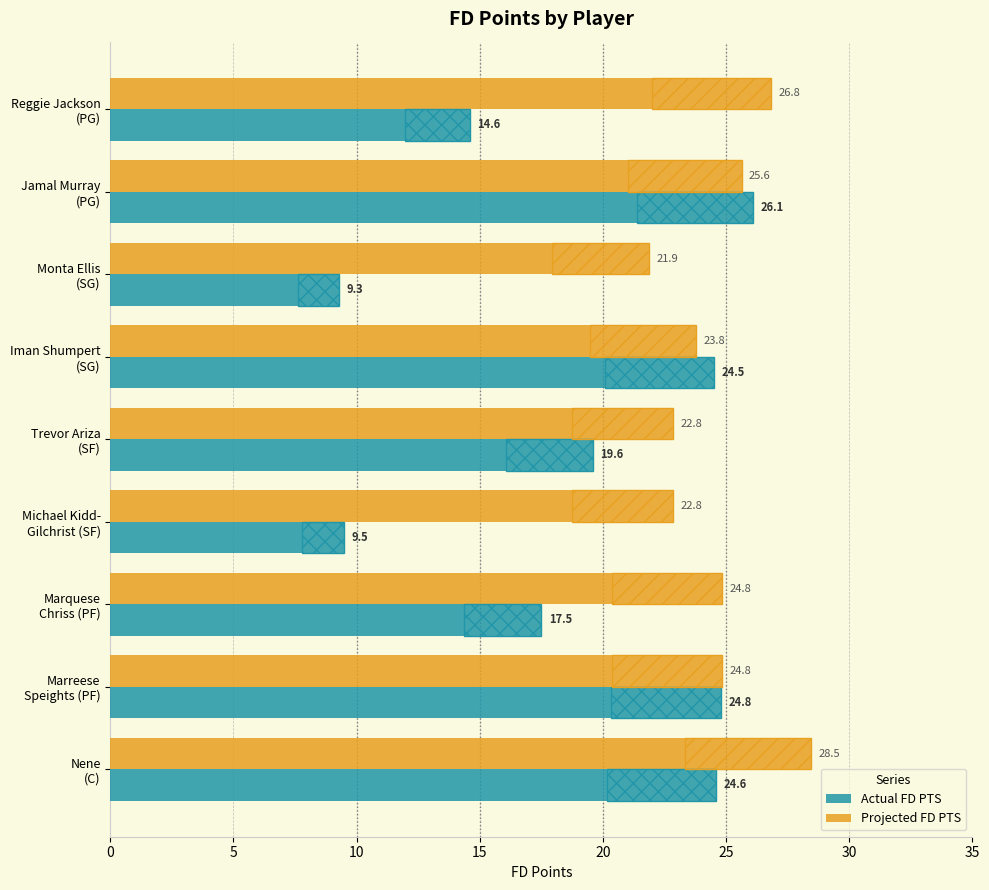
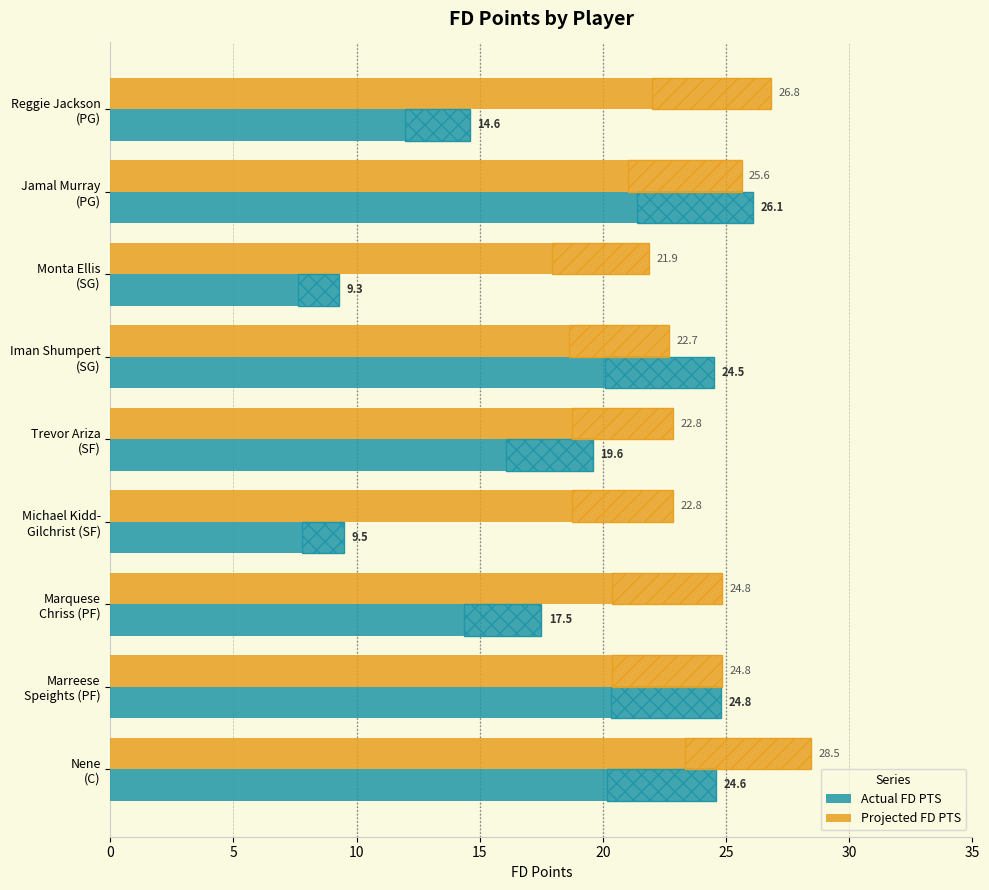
Projected FD PTS, Iman Shumpert (SG): 23.8 -> 22.7
